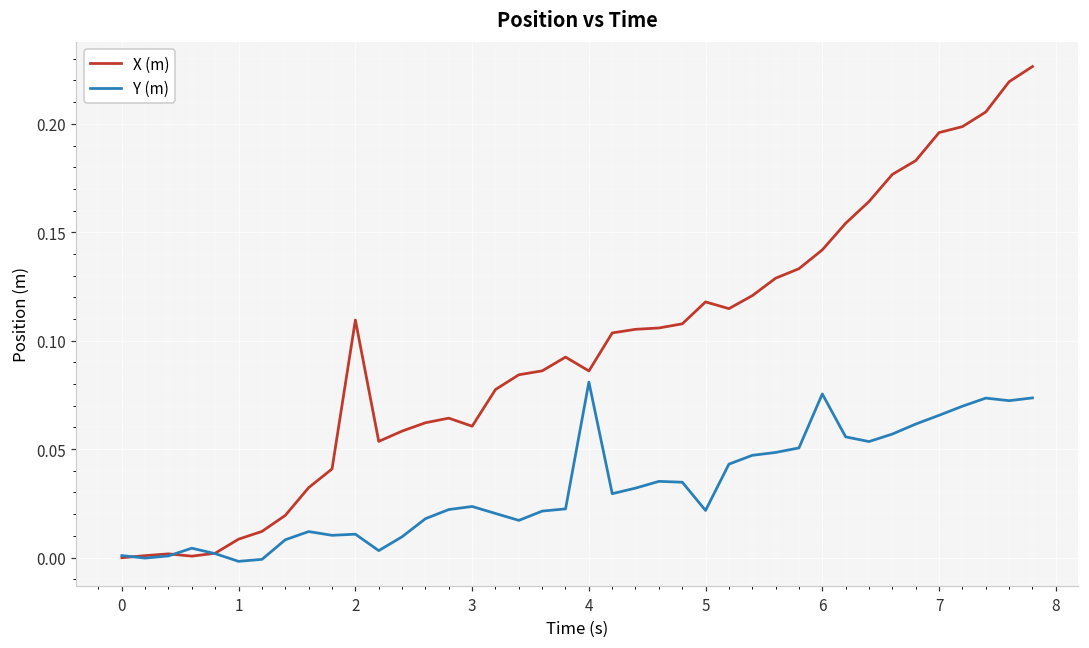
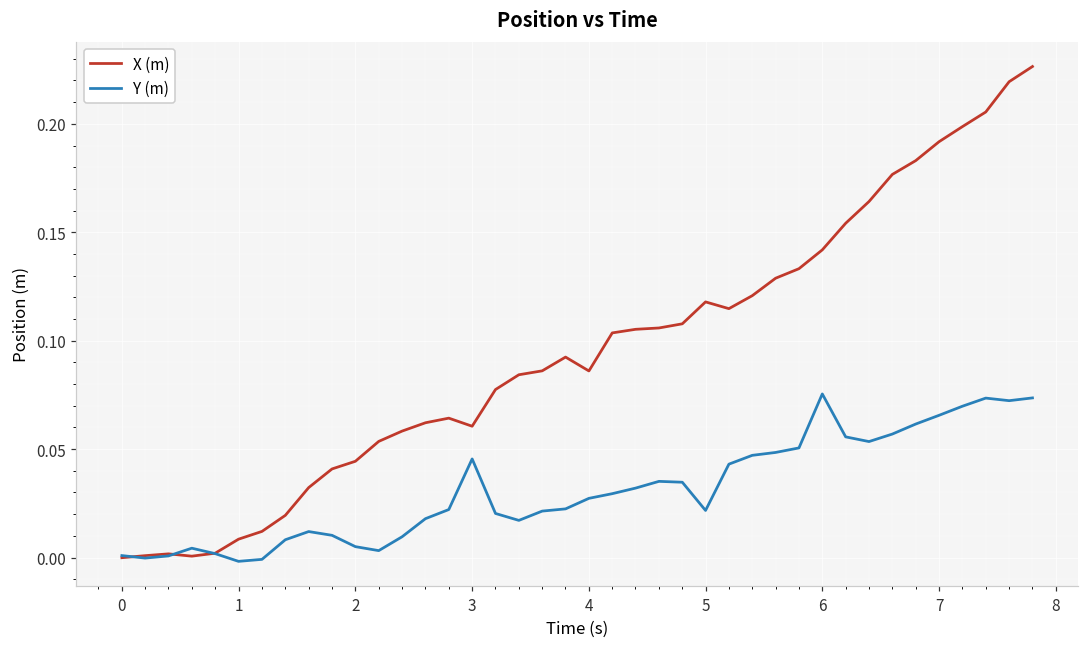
X (m), 2: 0.110 -> 0.044
Y (m), 2: 0.011 -> 0.005
Y (m), 3: 0.024 -> 0.045
Y (m), 4: 0.081 -> 0.027
X (m), 7: 0.196 -> 0.192
